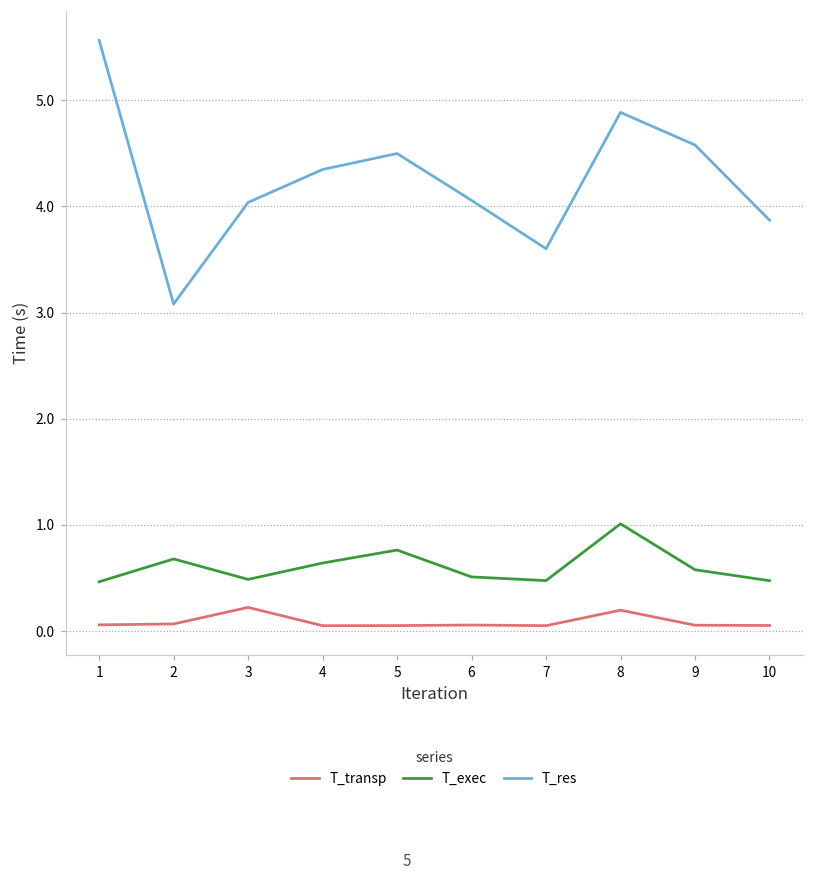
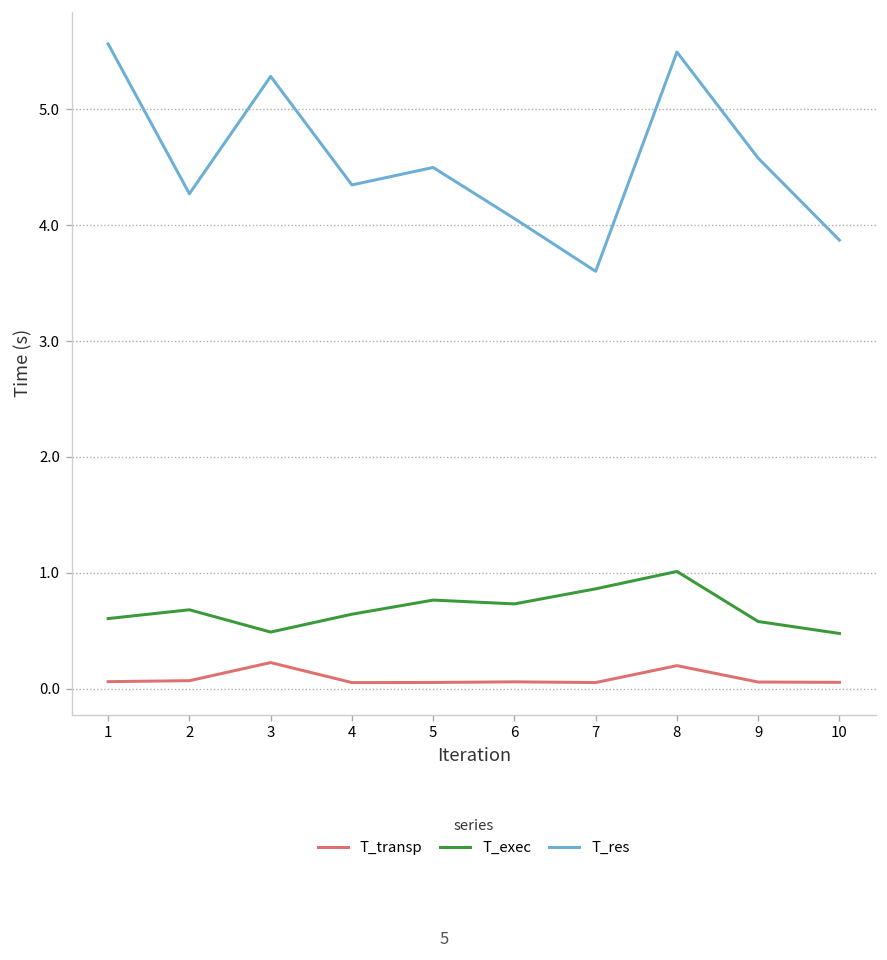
T_exec, 1: 0.5 -> 0.6
T_res, 2: 3.1 -> 4.3
T_res, 3: 4.0 -> 5.3
T_exec, 6: 0.5 -> 0.7
T_exec, 7: 0.5 -> 0.9
T_res, 8: 4.9 -> 5.5
